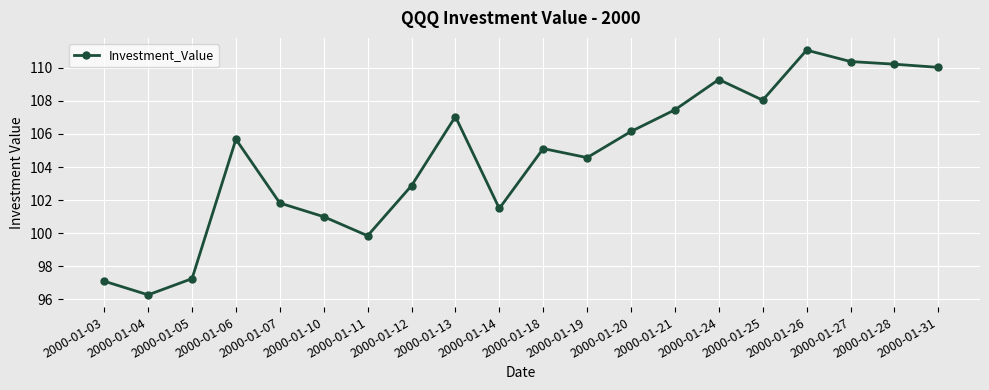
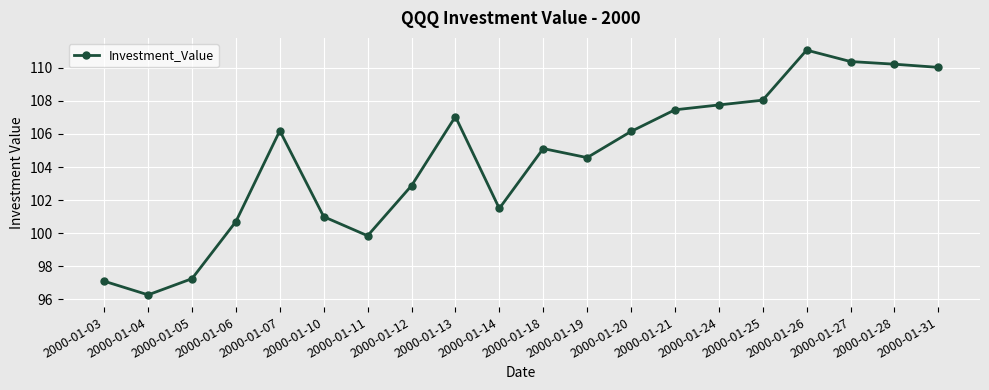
2000-01-06: 105.7 -> 100.7
2000-01-07: 101.8 -> 106.2
2000-01-24: 109.3 -> 107.8
